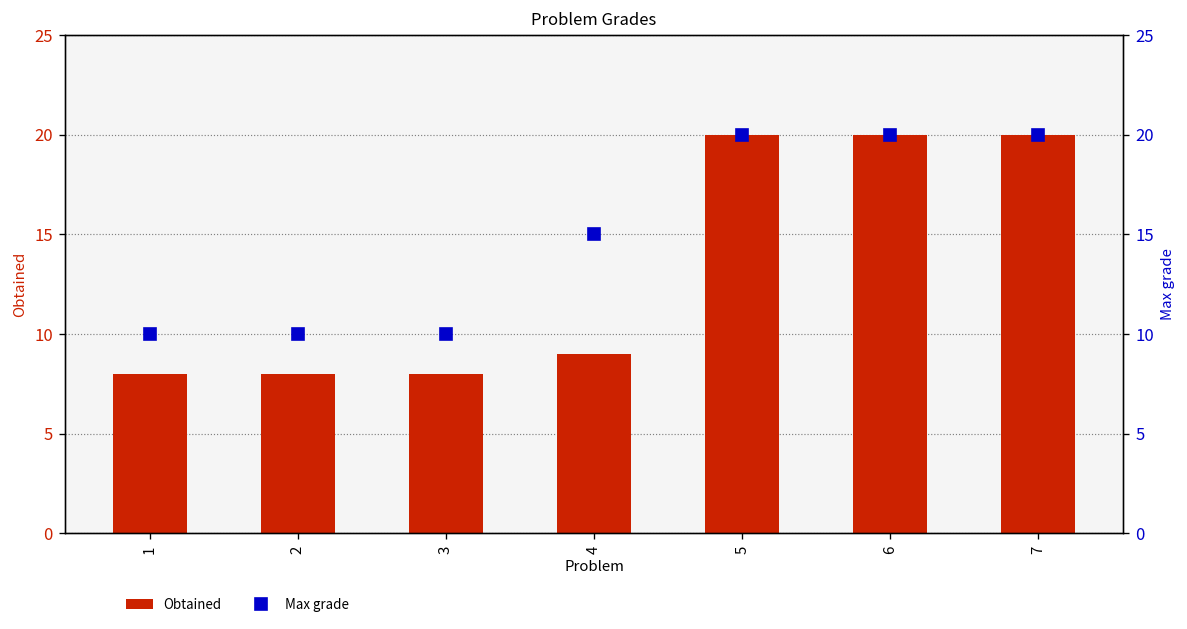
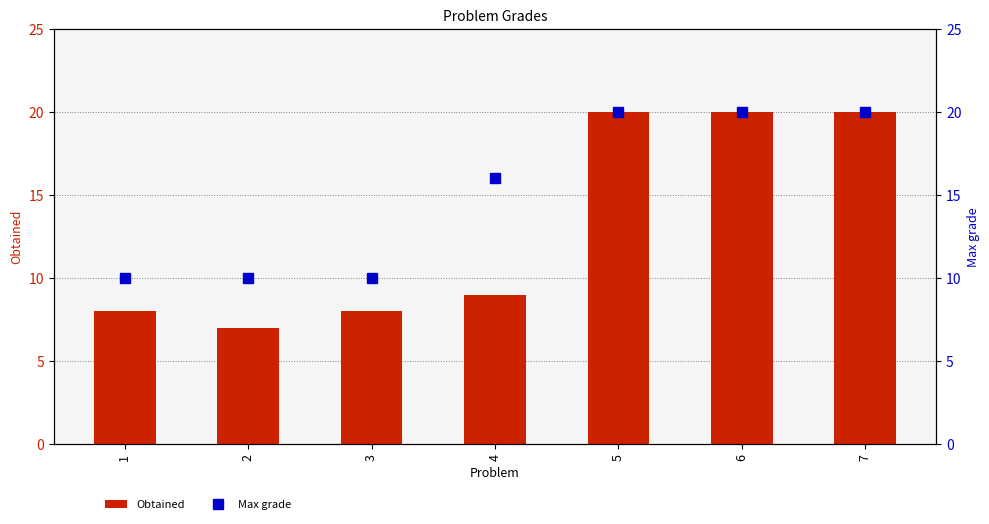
Obtained, 2: 8 -> 7
Max grade, 4: 15 -> 16
